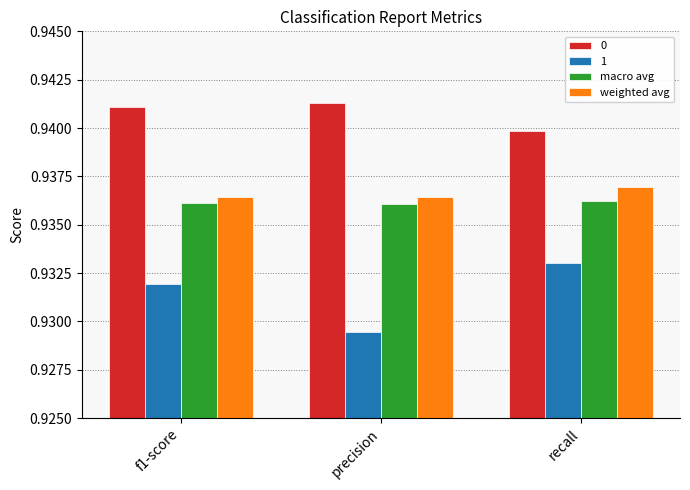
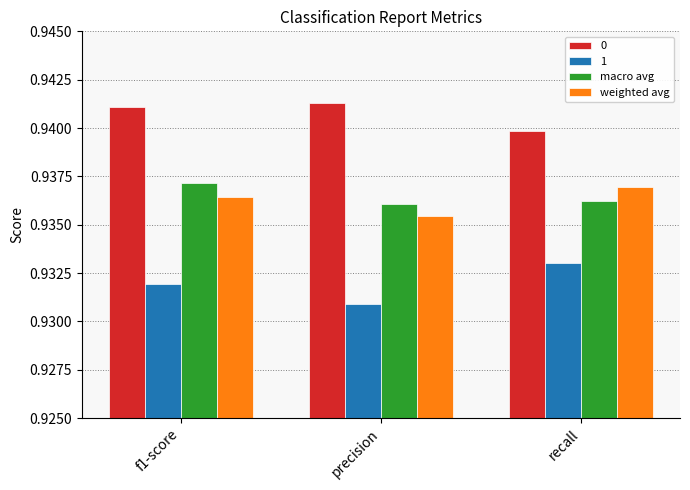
macro avg, f1-score: 0.9361 -> 0.9371
1, precision: 0.9295 -> 0.9309
weighted avg, precision: 0.9364 -> 0.9355
